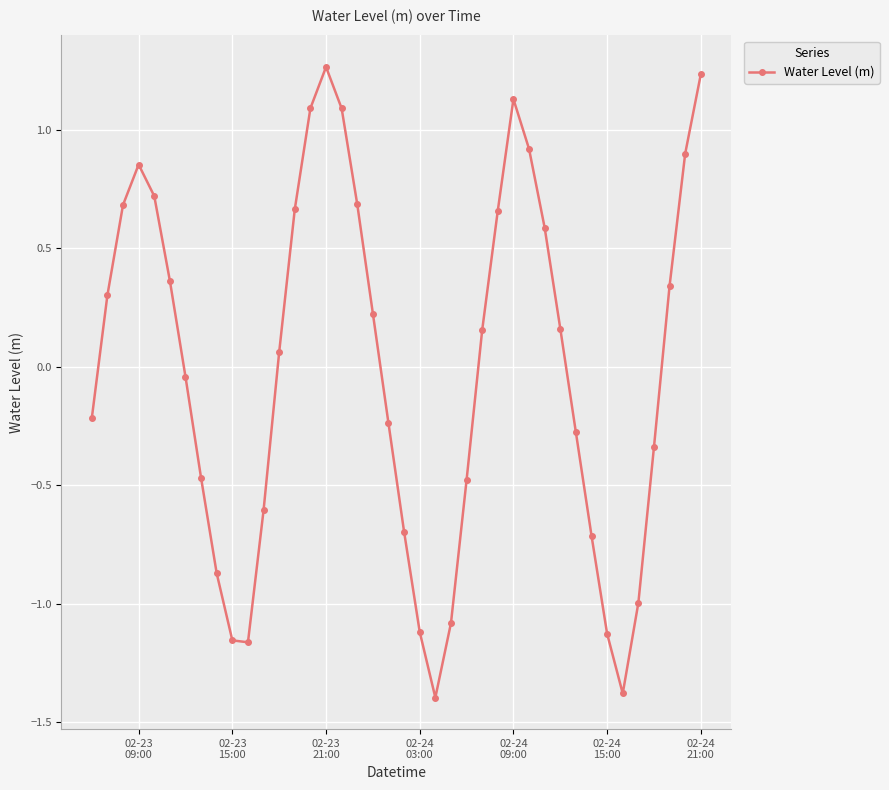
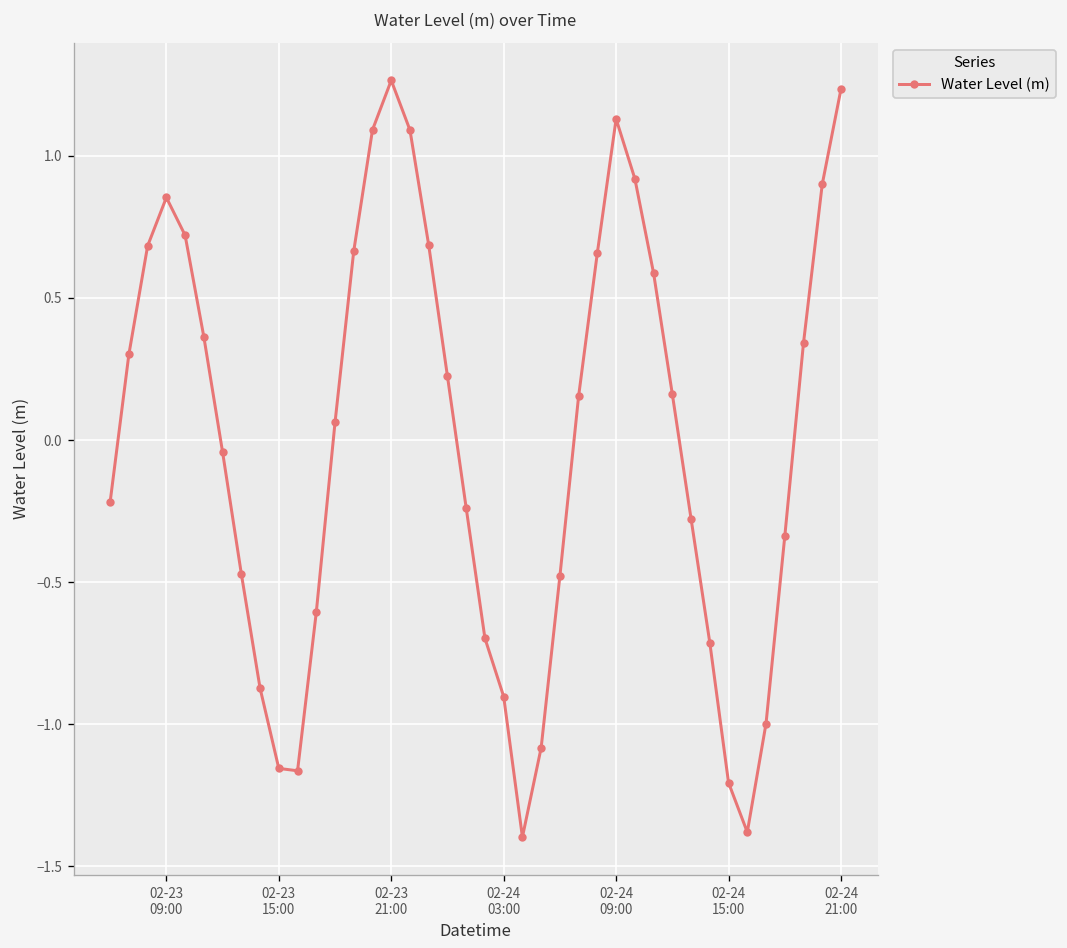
02-24 03:00: -1.12 -> -0.90
02-24 15:00: -1.13 -> -1.21
